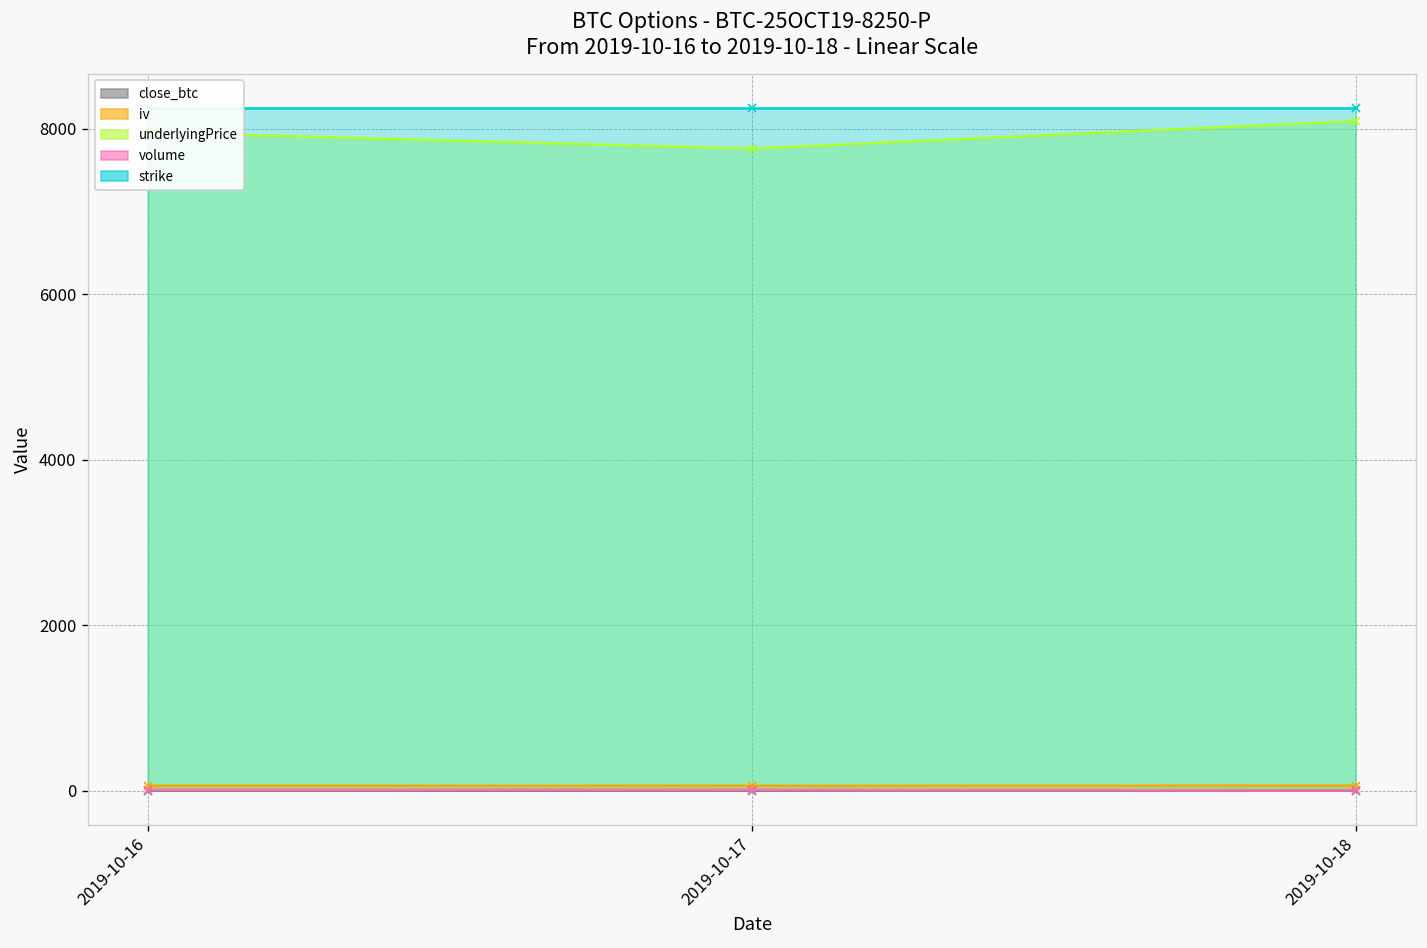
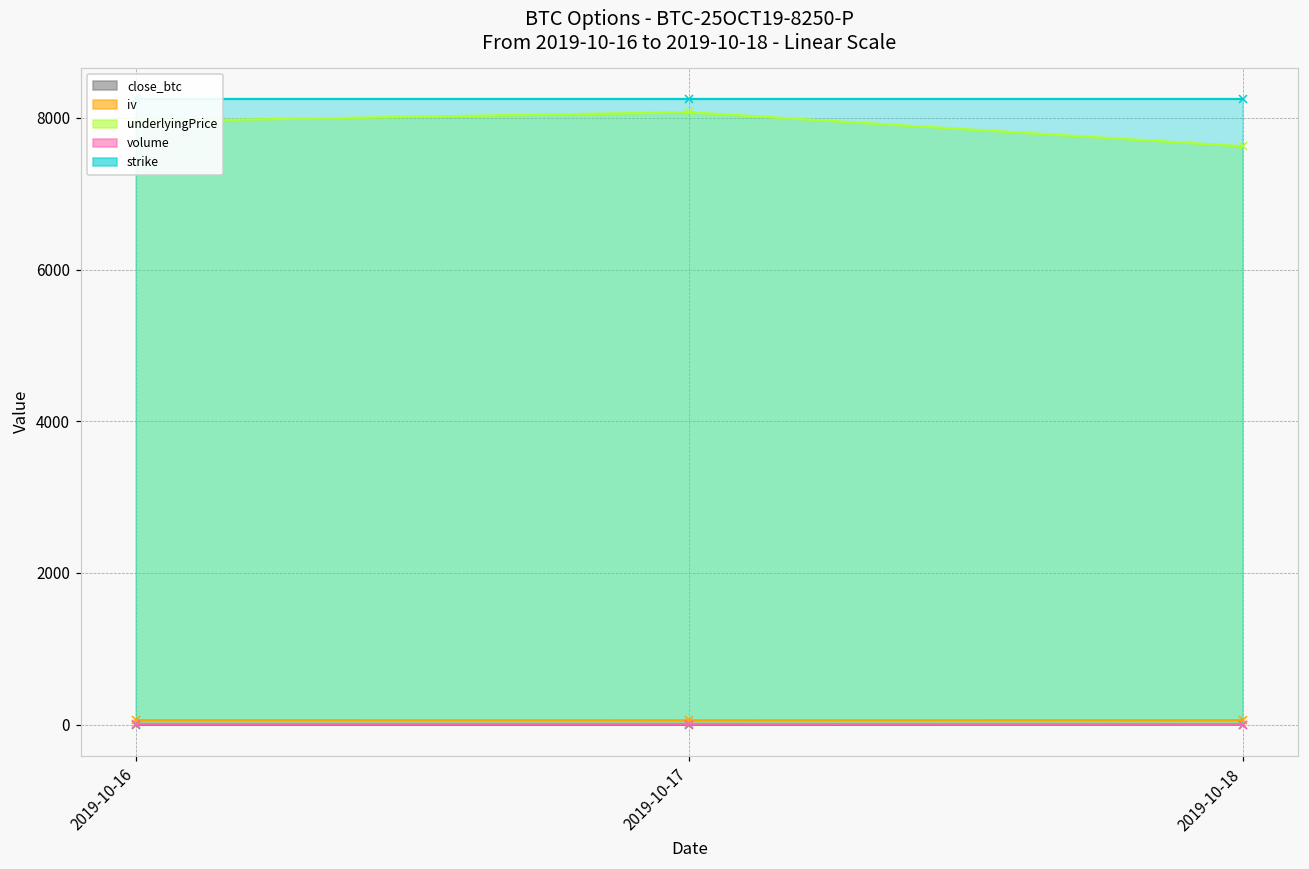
underlyingPrice, 2019-10-17: 7800 -> 8100
underlyingPrice, 2019-10-18: 8100 -> 7600
